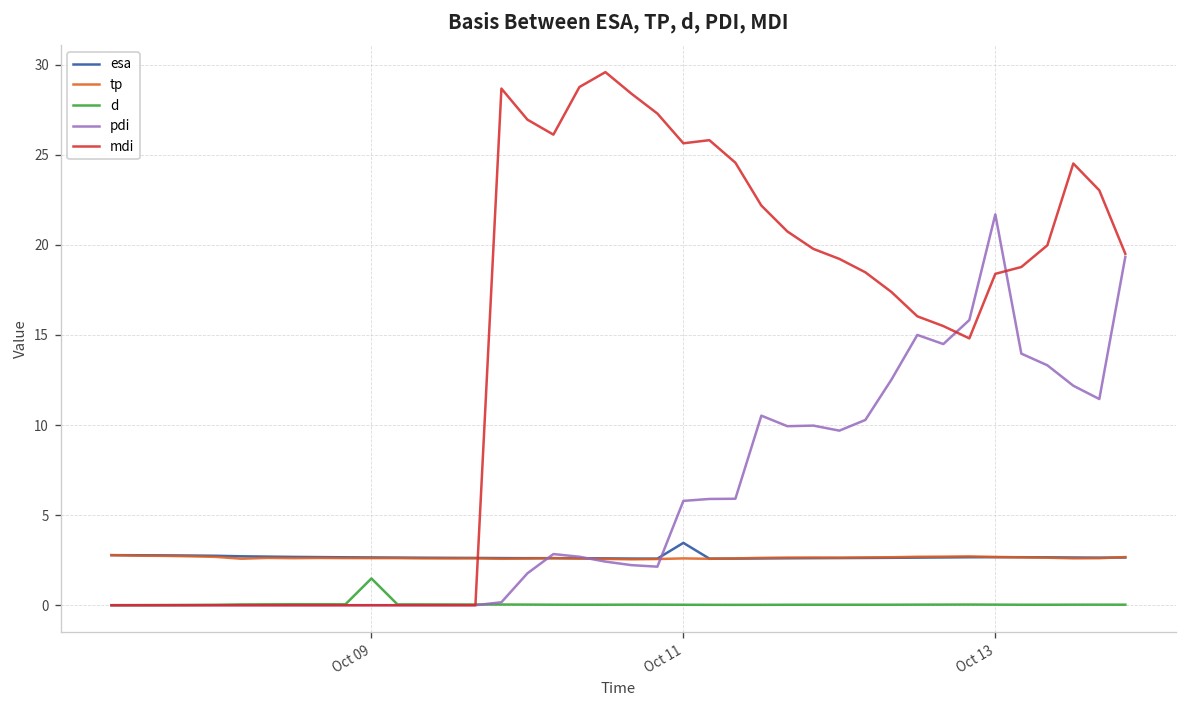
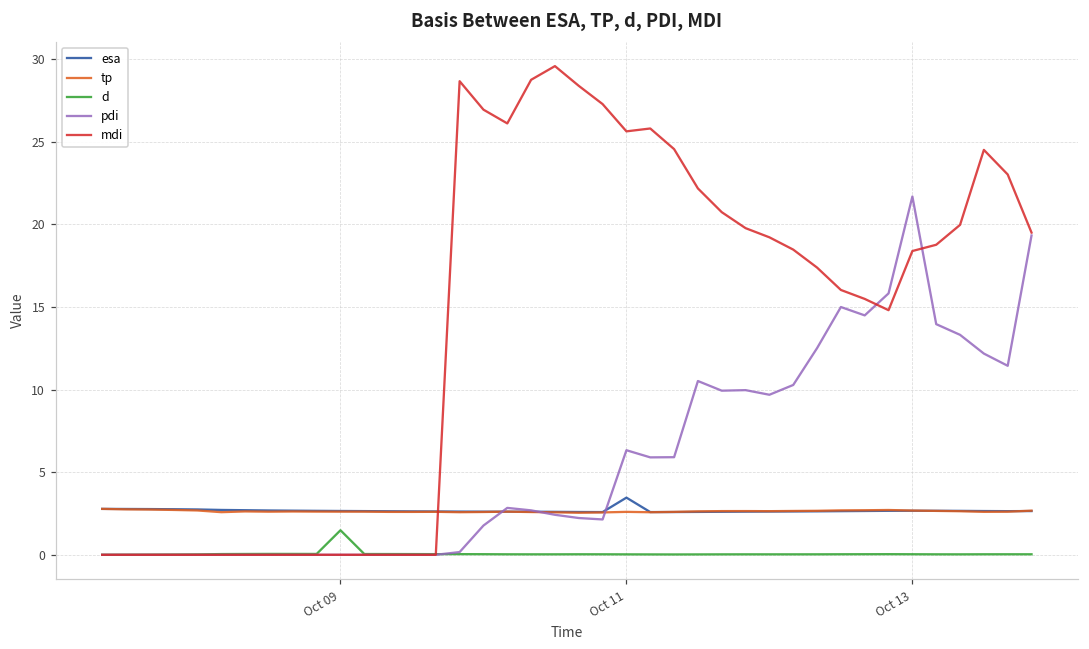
pdi, Oct 11: 5.8 -> 6.3
